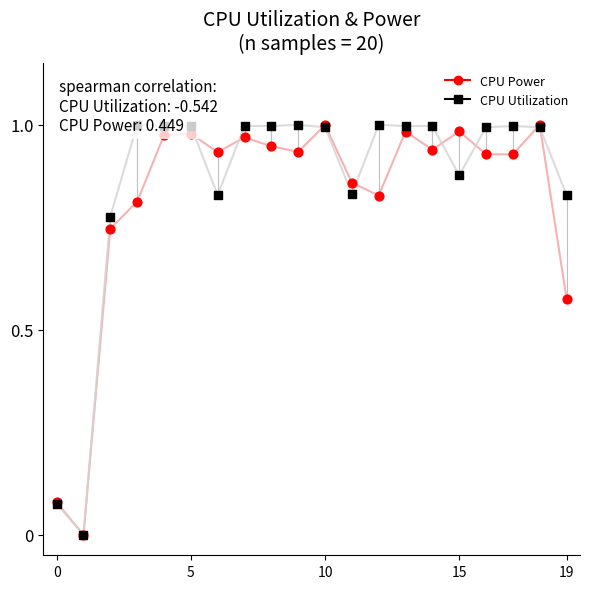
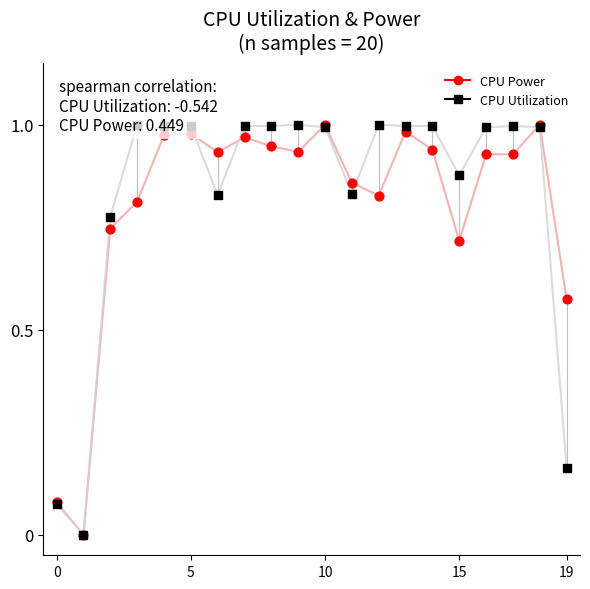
CPU Power, 15: 0.98 -> 0.72
CPU Utilization, 19: 0.83 -> 0.16
